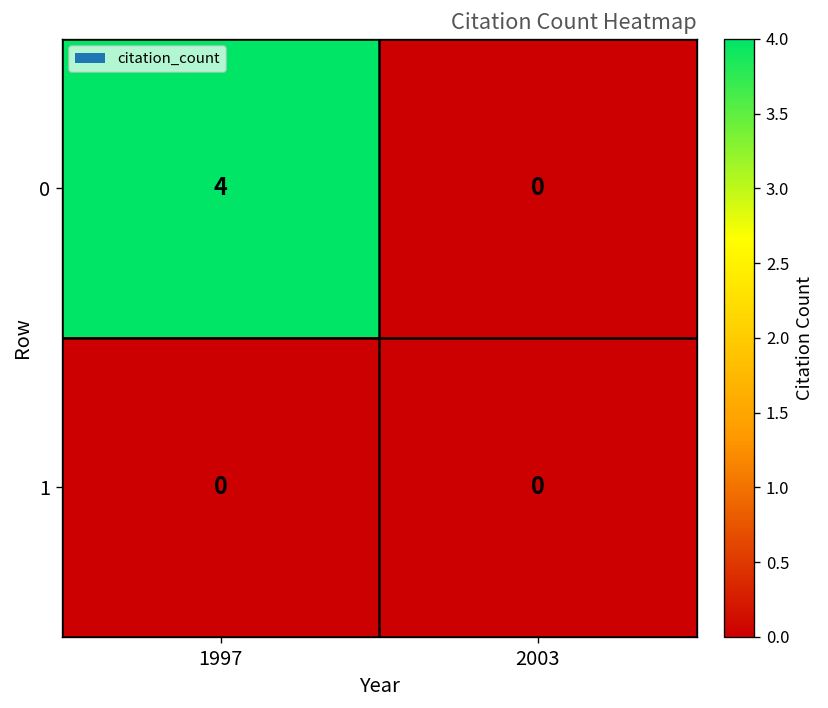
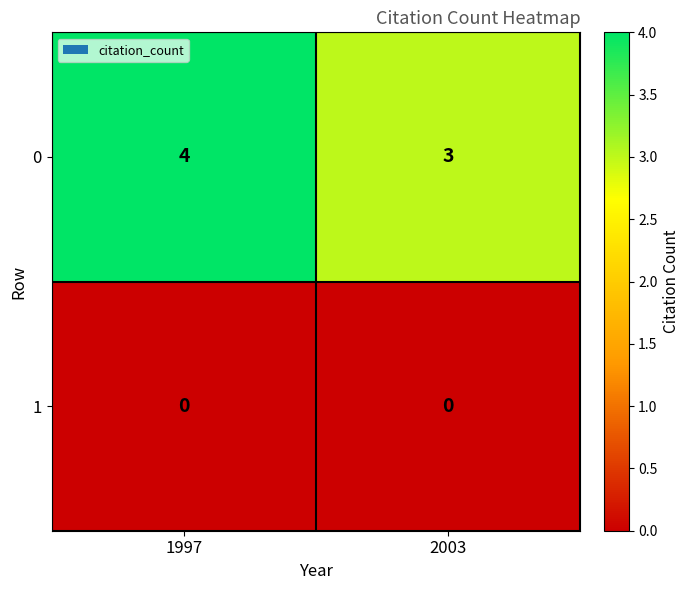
0, 2003: 0 -> 3
